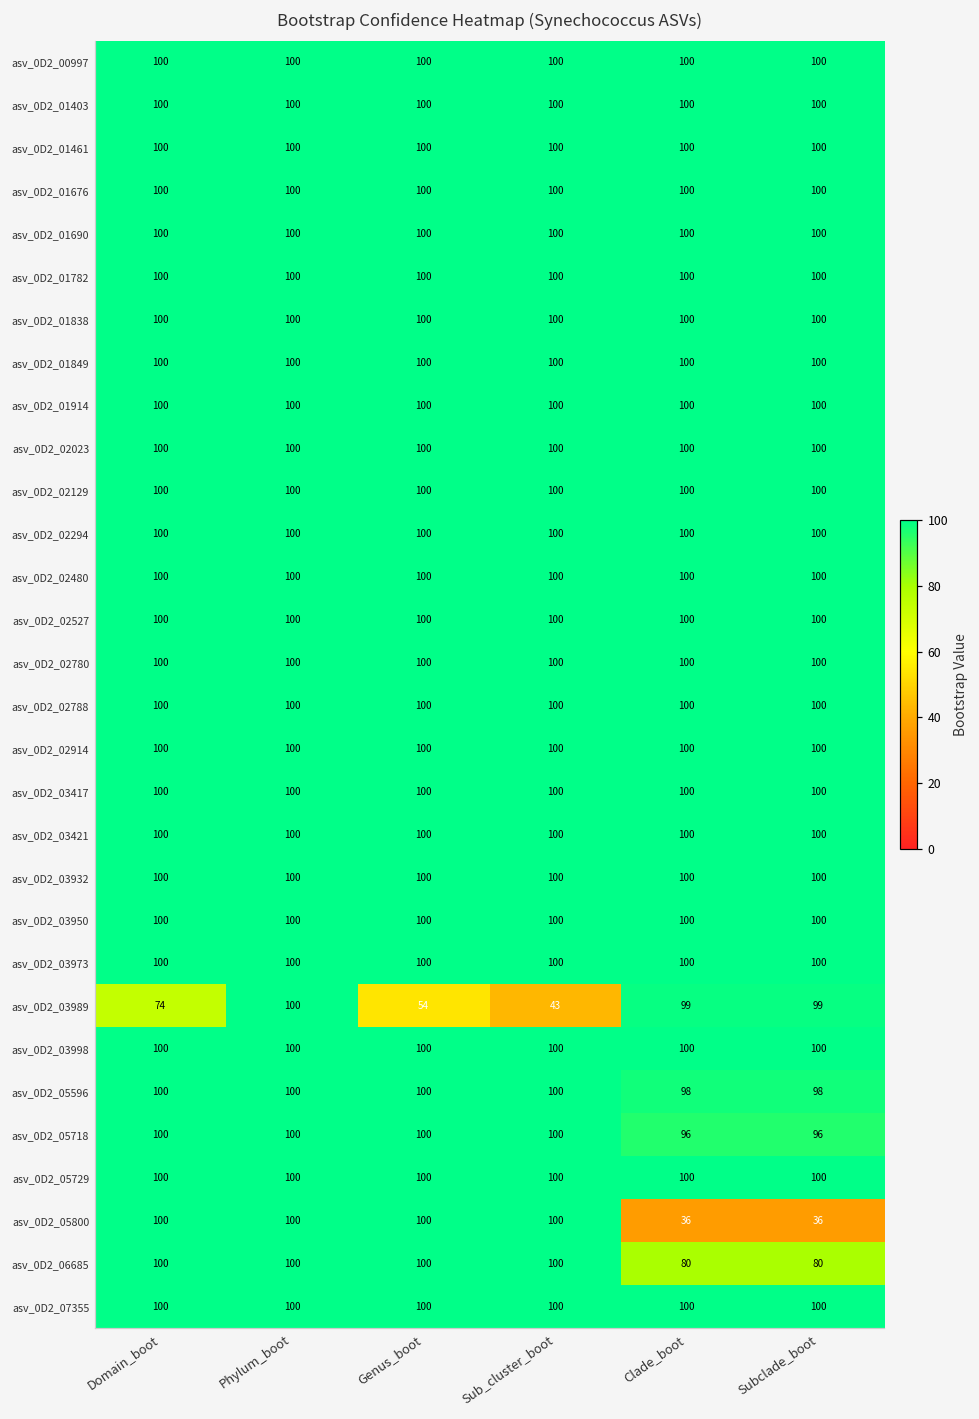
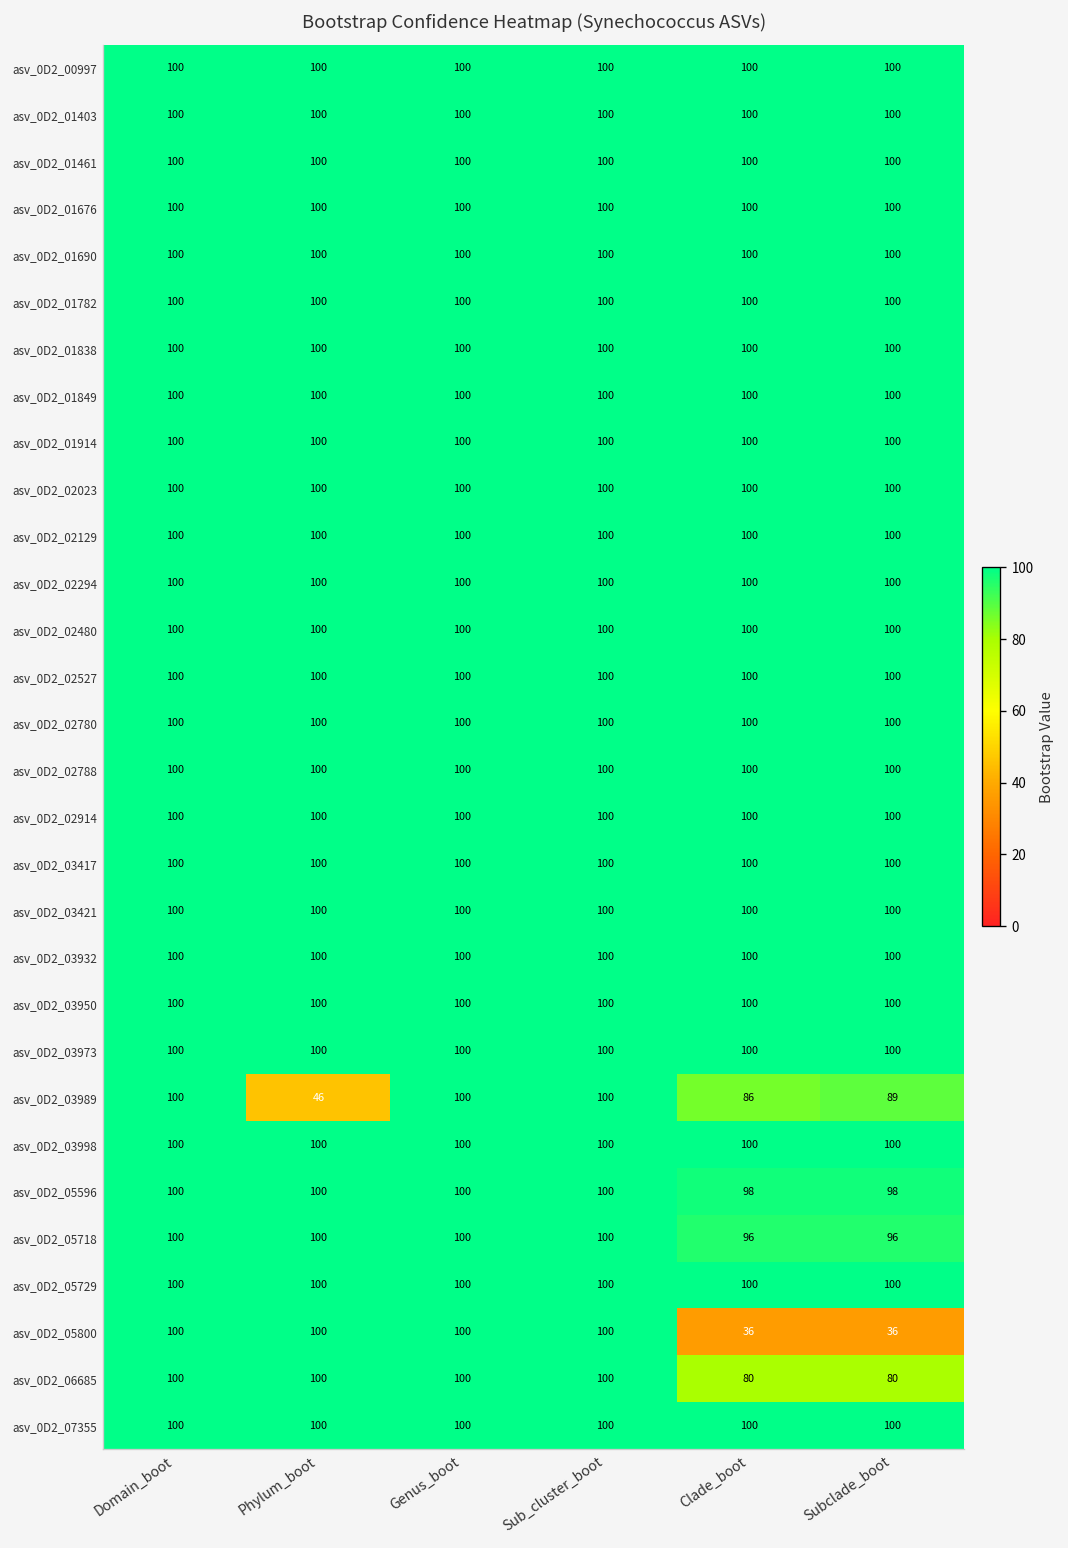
asv_0D2_03989, Domain_boot: 74 -> 100
asv_0D2_03989, Phylum_boot: 100 -> 46
asv_0D2_03989, Genus_boot: 54 -> 100
asv_0D2_03989, Sub_cluster_boot: 43 -> 100
asv_0D2_03989, Clade_boot: 99 -> 86
asv_0D2_03989, Subclade_boot: 99 -> 89
